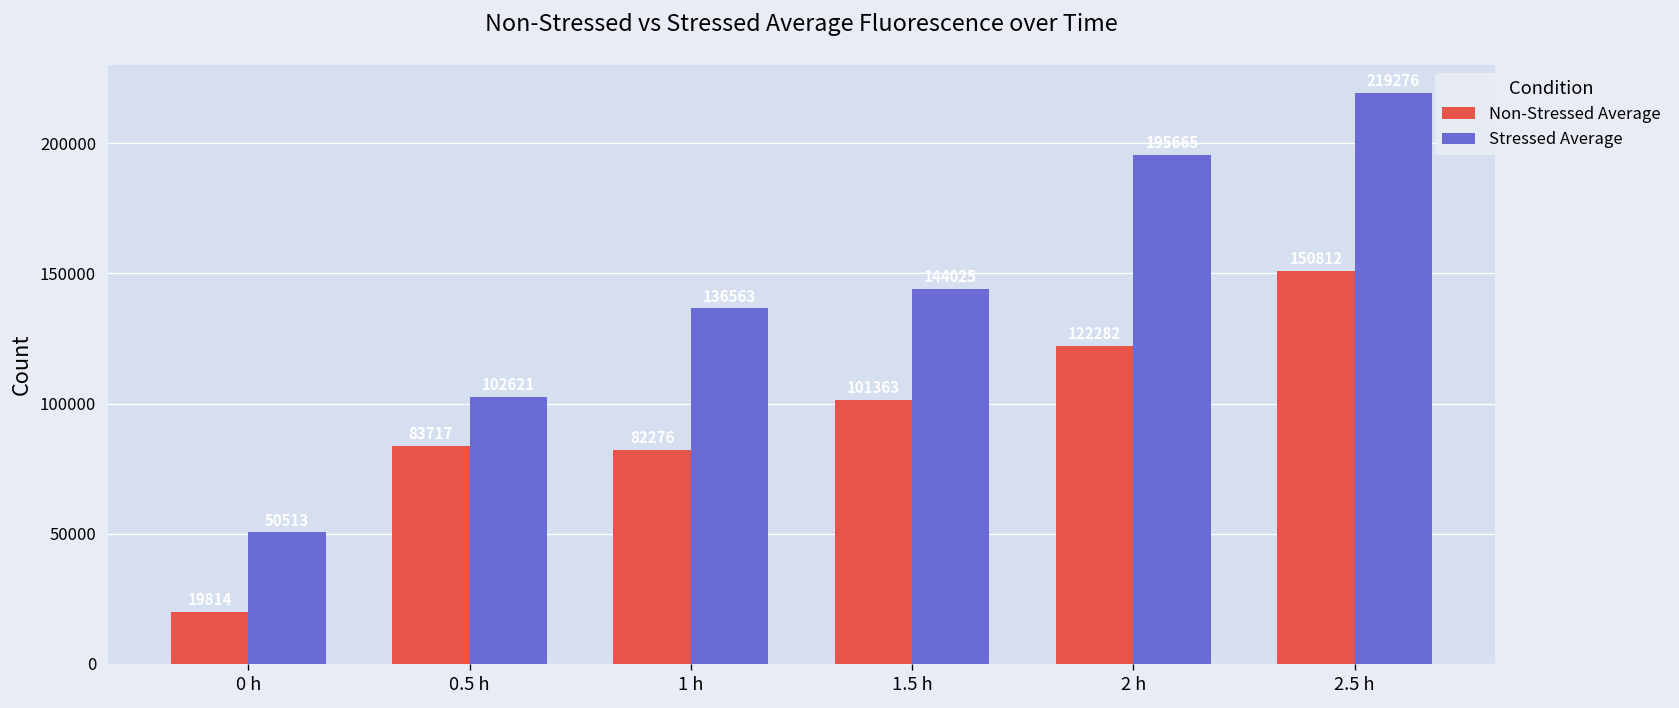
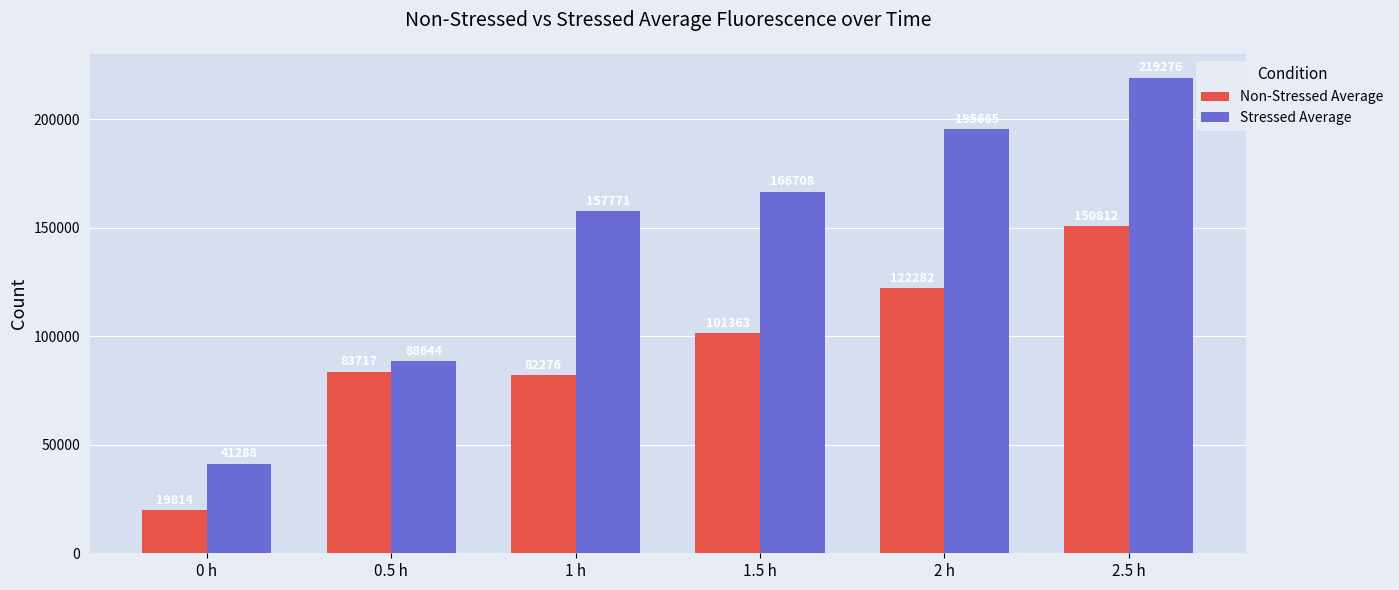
Stressed Average, 0 h: 51000 -> 41000
Stressed Average, 0.5 h: 103000 -> 89000
Stressed Average, 1 h: 137000 -> 158000
Stressed Average, 1.5 h: 144000 -> 167000
